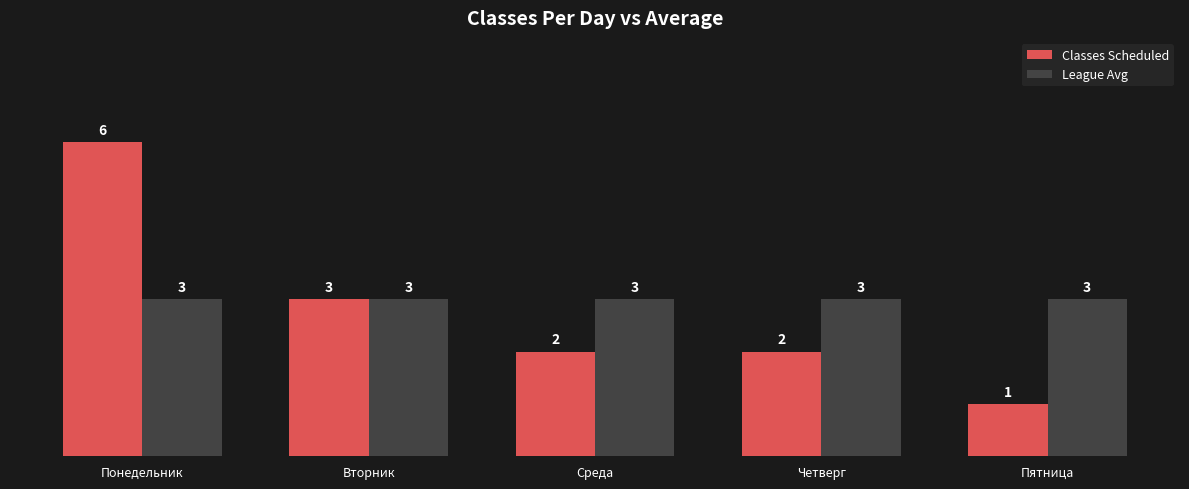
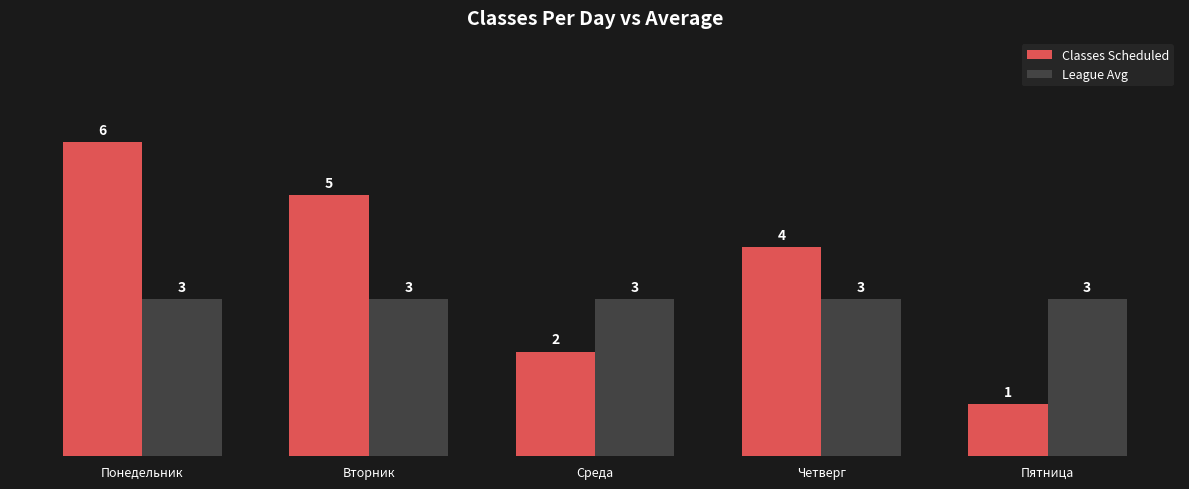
Classes Scheduled, Вторник: 3 -> 5
Classes Scheduled, Четверг: 2 -> 4
